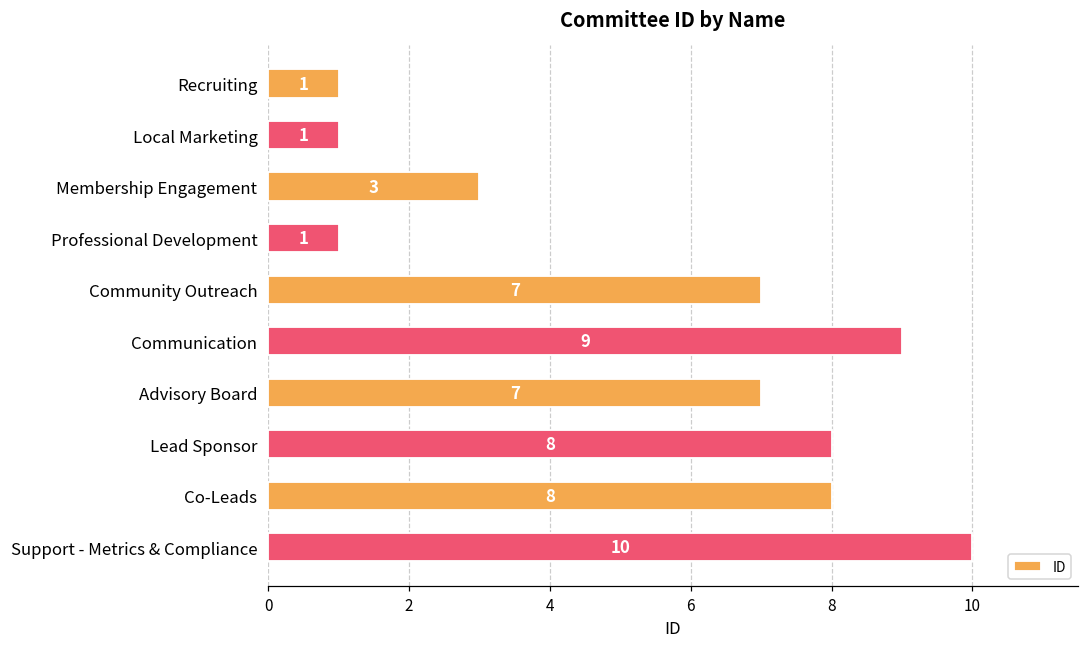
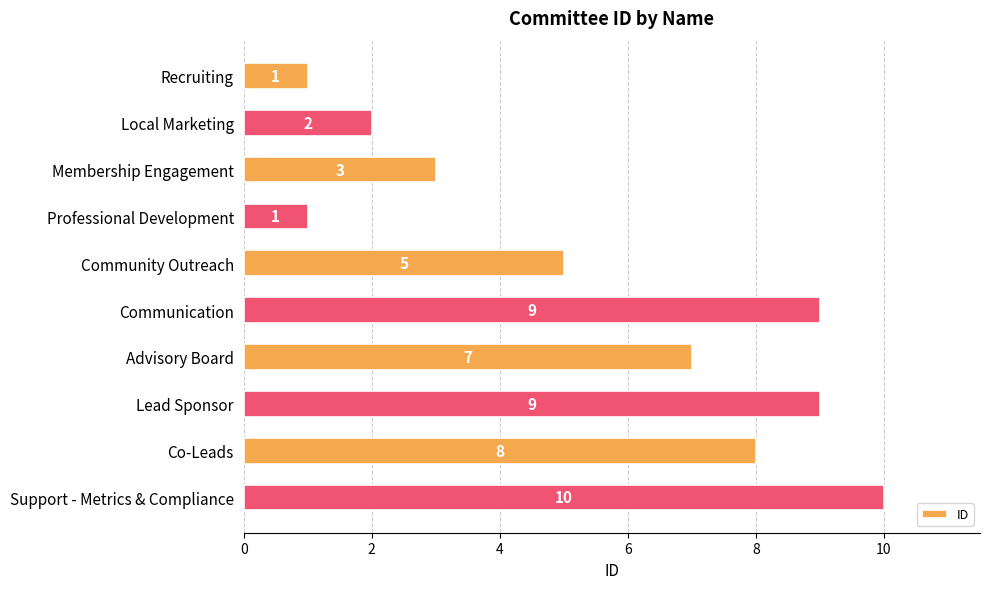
Local Marketing: 1 -> 2
Community Outreach: 7 -> 5
Lead Sponsor: 8 -> 9
